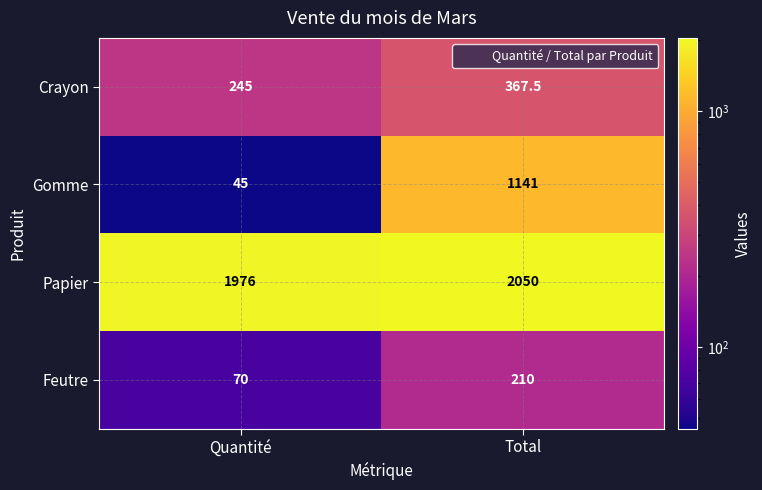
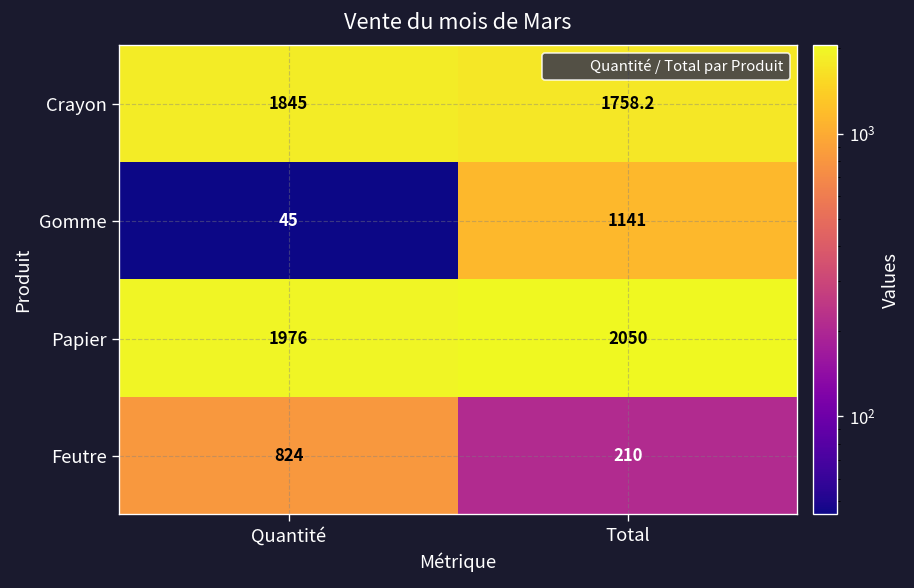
Crayon, Quantité: 245 -> 1845
Crayon, Total: 367.5 -> 1758.2
Feutre, Quantité: 70 -> 824
